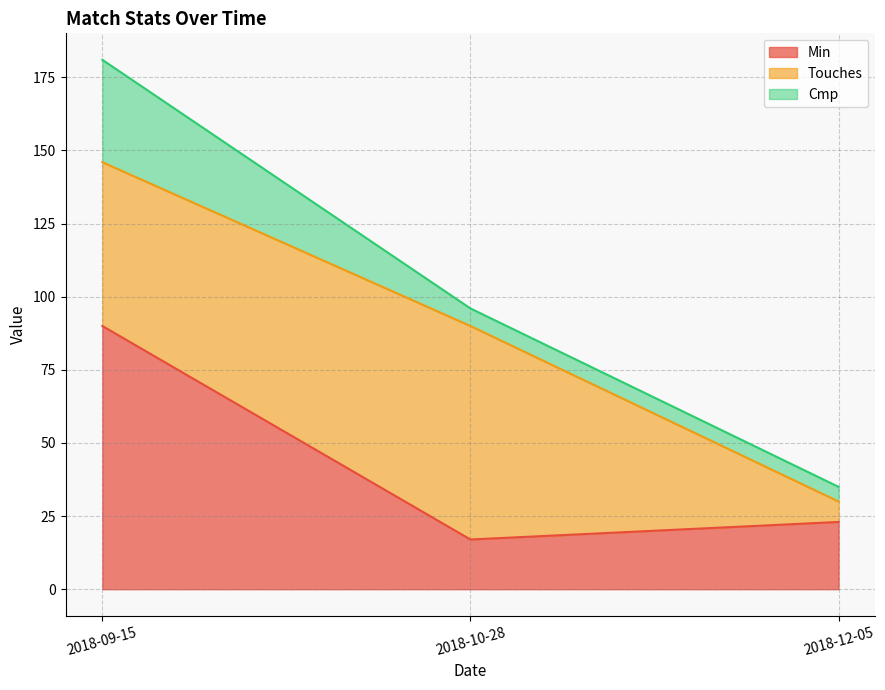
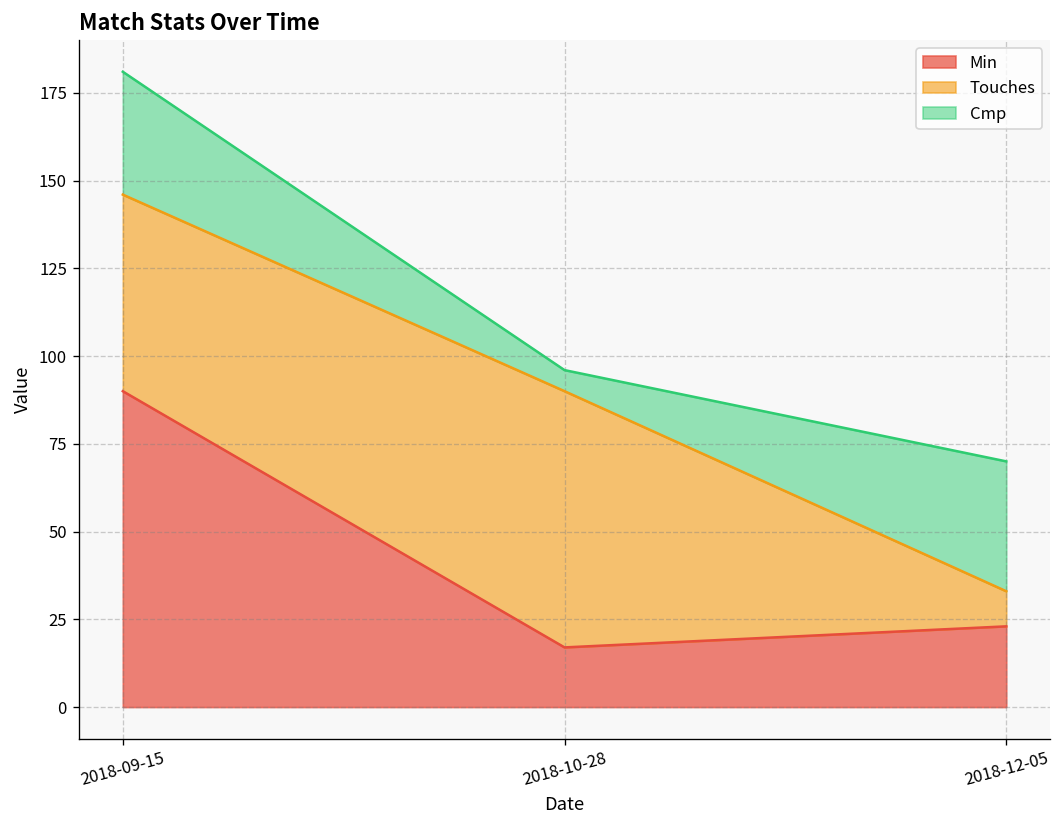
Touches, 2018-12-05: 7 -> 10
Cmp, 2018-12-05: 5 -> 37
